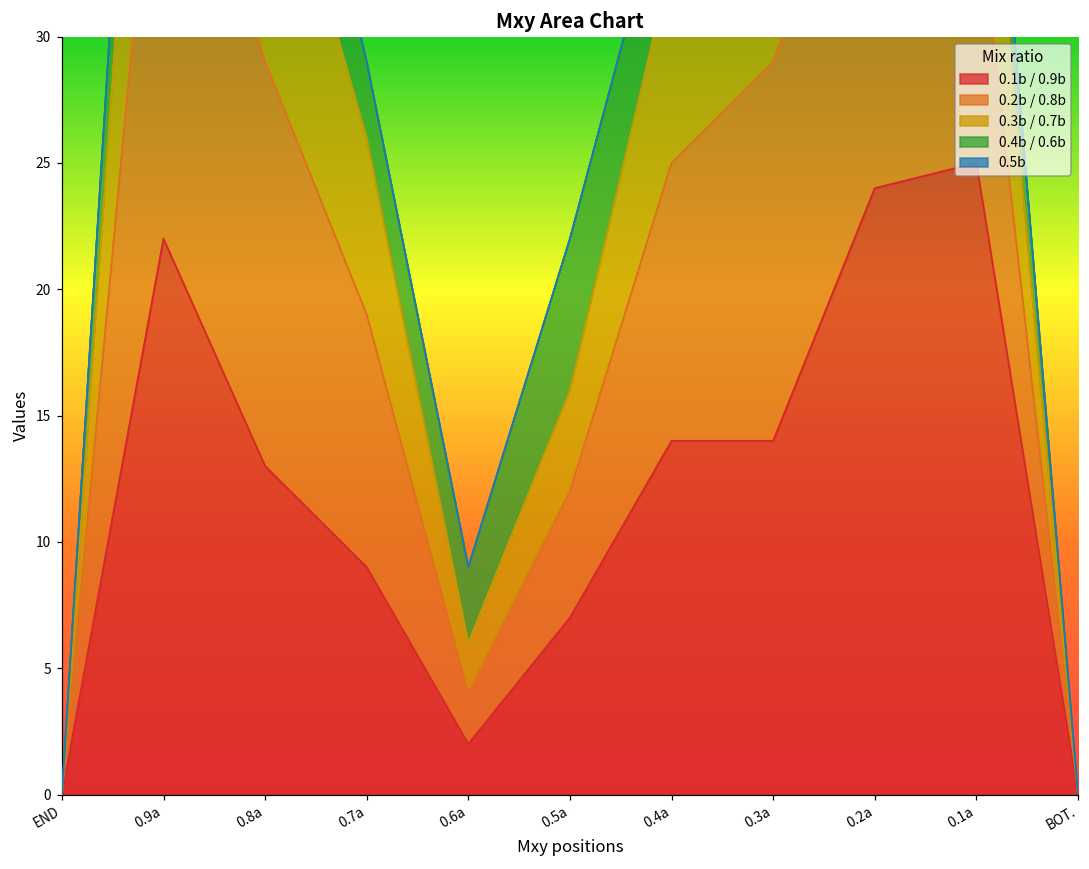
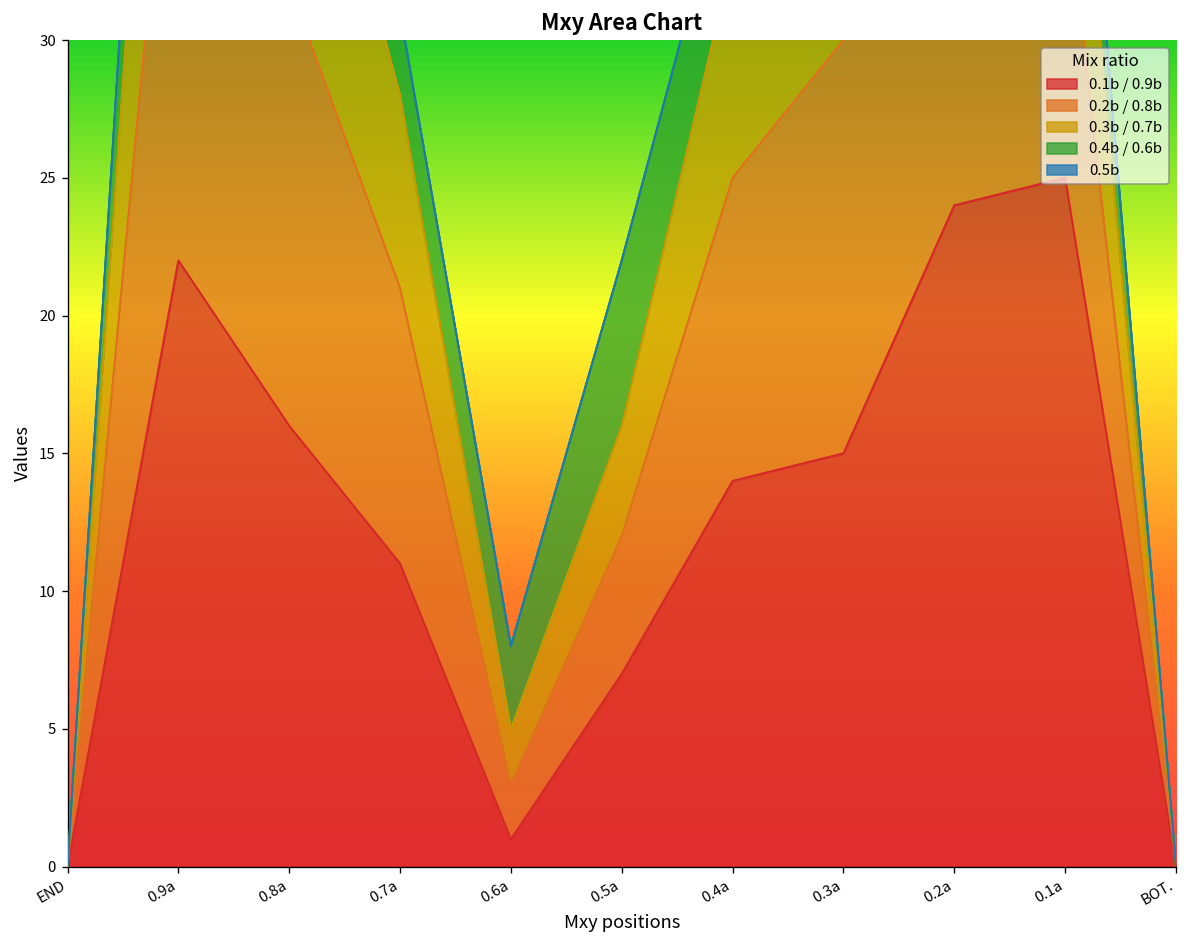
0.1b / 0.9b, 0.8a: 13 -> 16
0.1b / 0.9b, 0.7a: 9 -> 11
0.1b / 0.9b, 0.6a: 2 -> 1
0.1b / 0.9b, 0.3a: 14 -> 15
